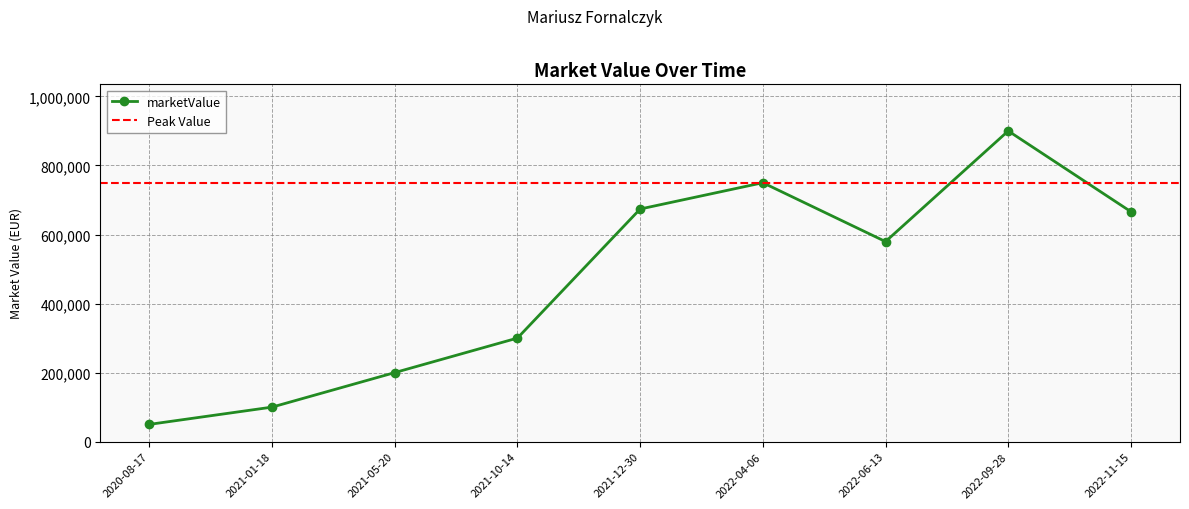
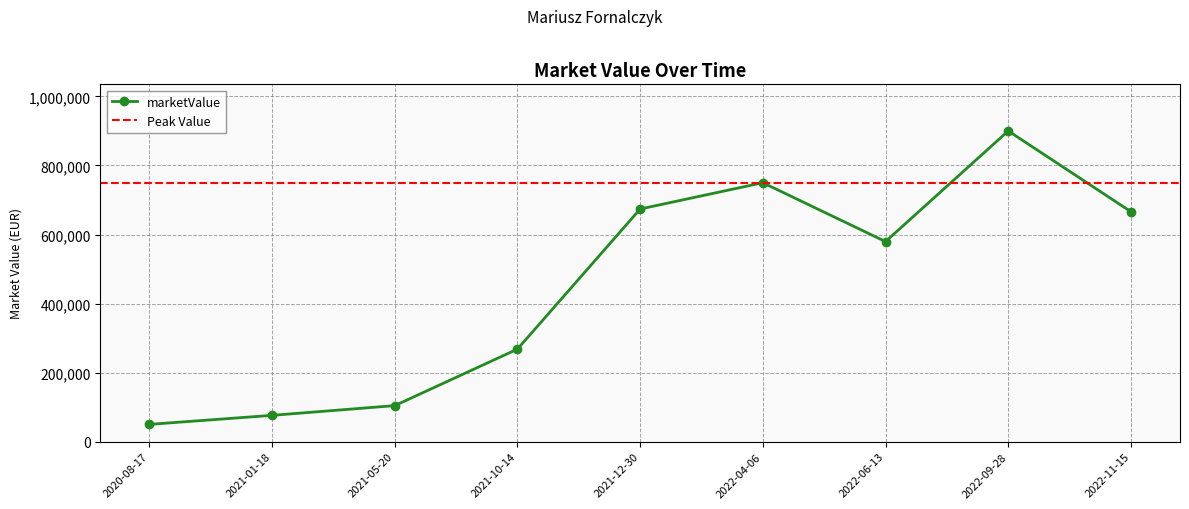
2021-01-18: 100,000 -> 80,000
2021-05-20: 200,000 -> 100,000
2021-10-14: 300,000 -> 270,000
